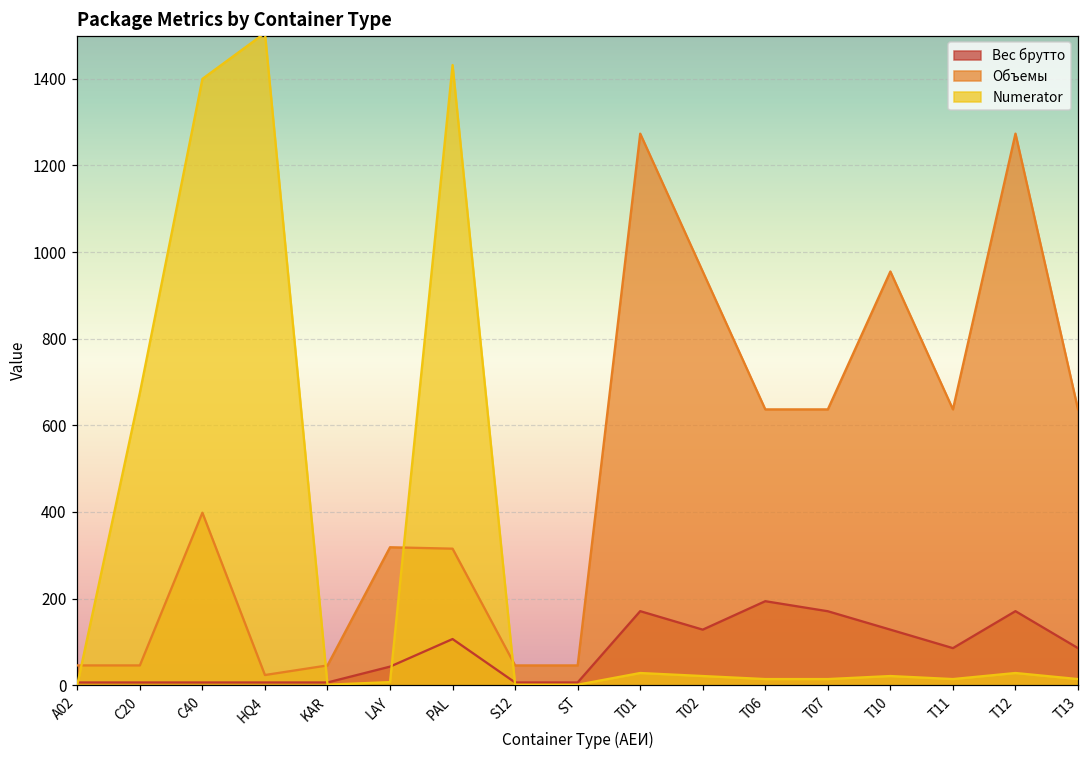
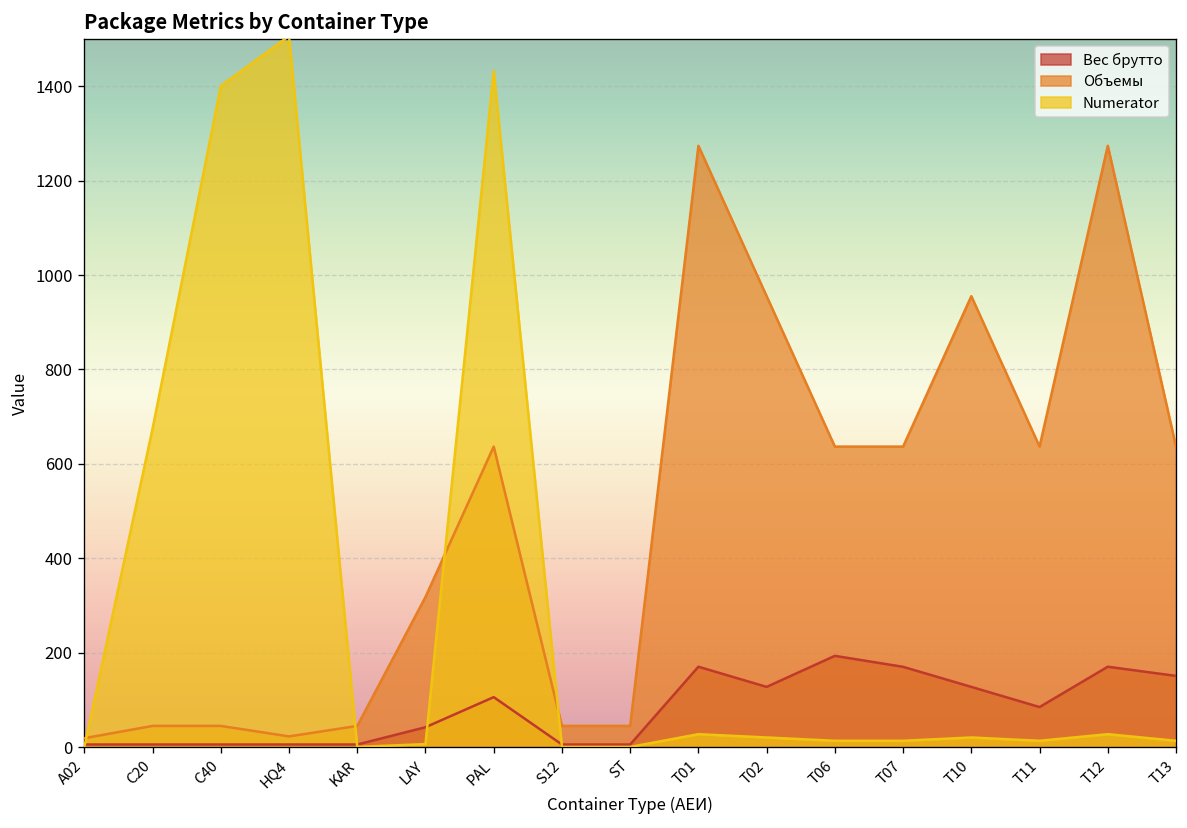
Объемы, A02: 50 -> 20
Объемы, C40: 400 -> 50
Объемы, PAL: 320 -> 640
Вес брутто, T13: 90 -> 150
